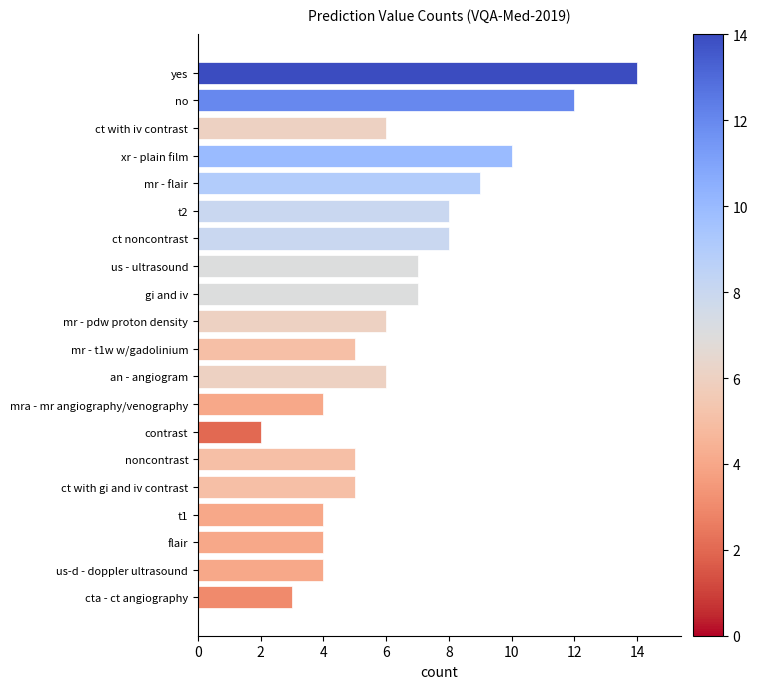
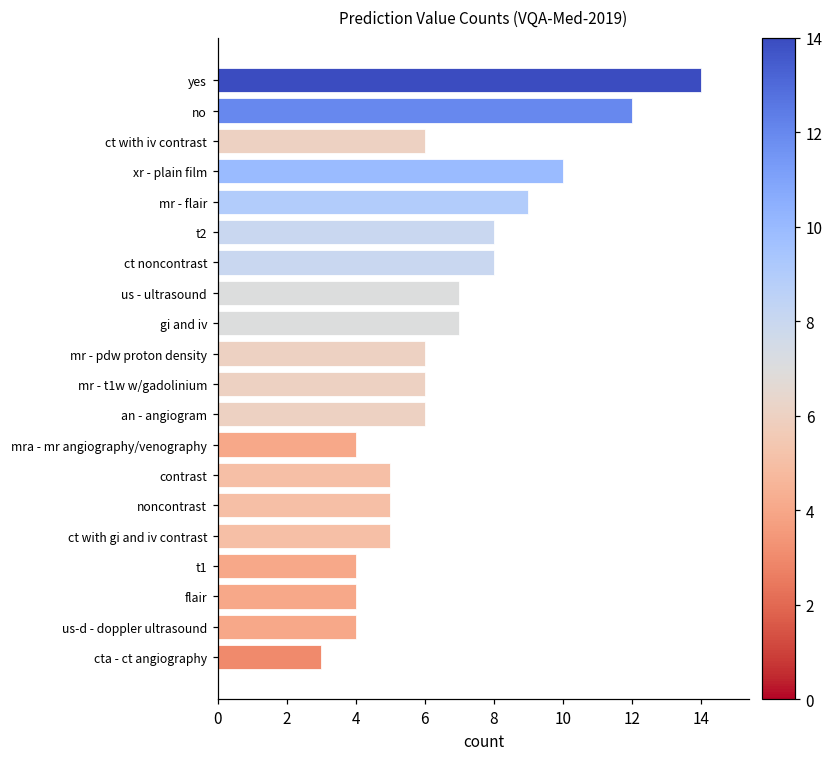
mr - t1w w/gadolinium: 5 -> 6
contrast: 2 -> 5
